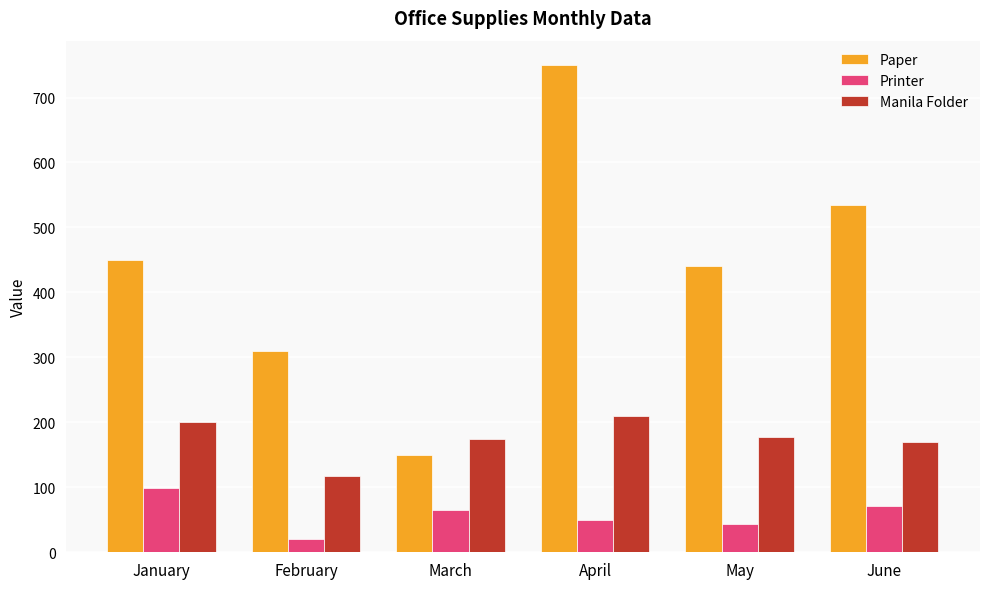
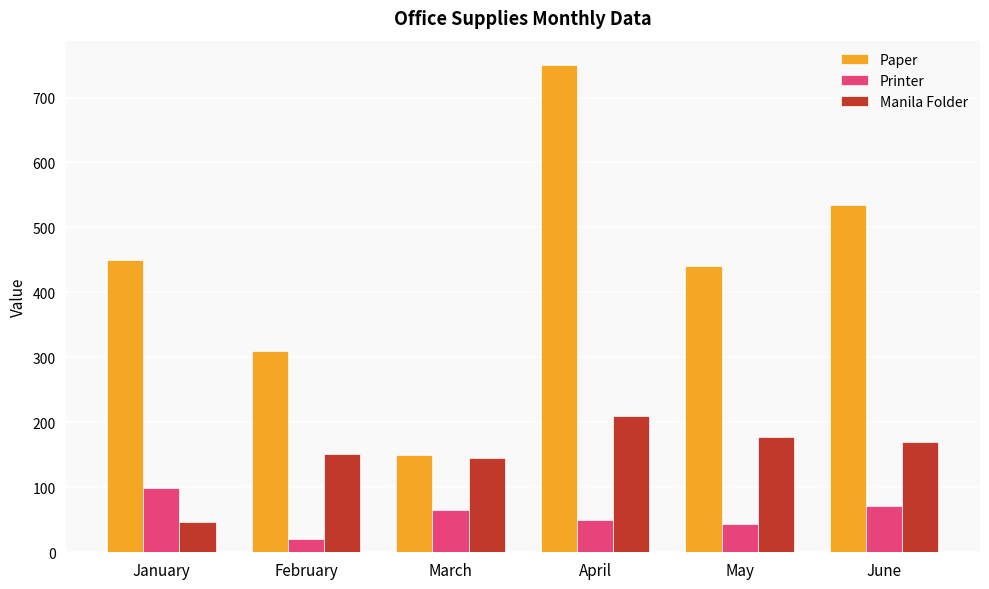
Manila Folder, January: 200 -> 50
Manila Folder, February: 120 -> 150
Manila Folder, March: 170 -> 150
